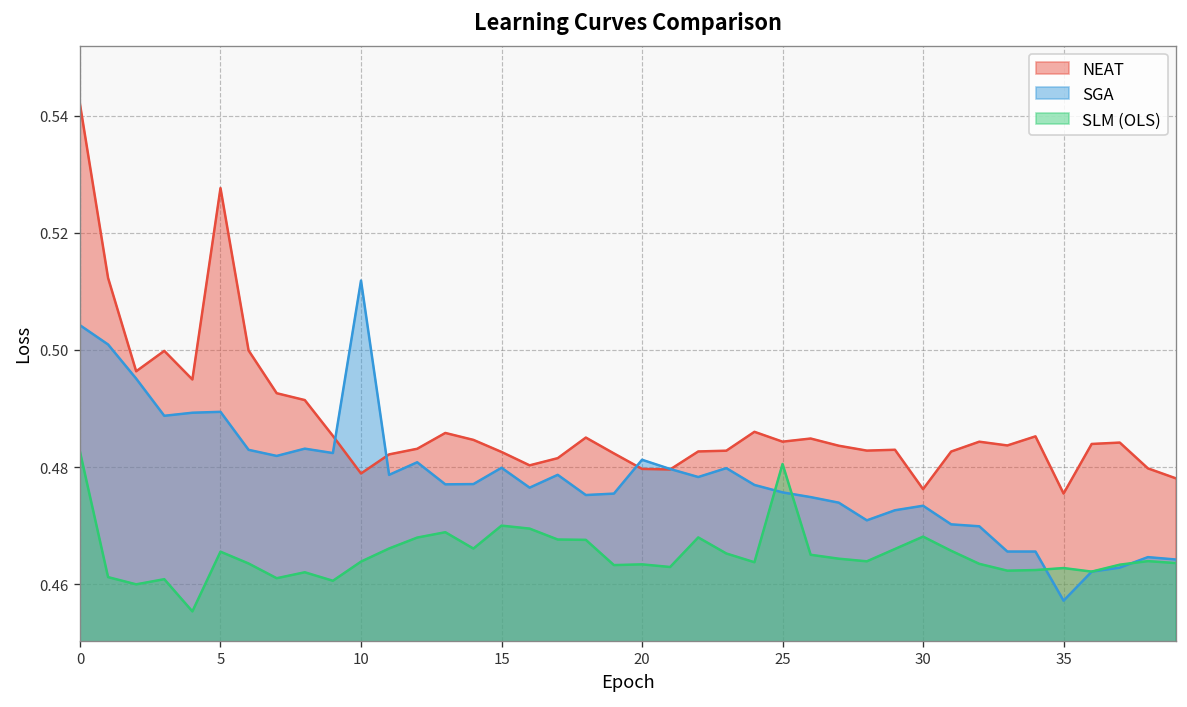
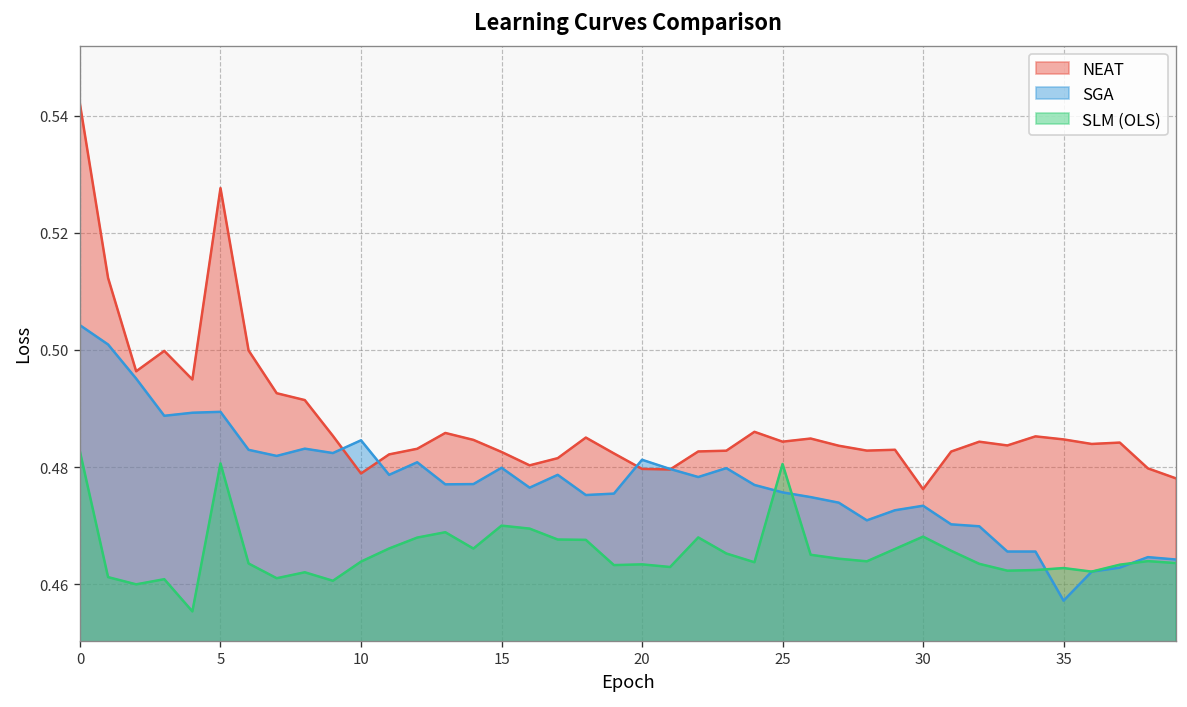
SLM (OLS), 5: 0.466 -> 0.481
SGA, 10: 0.512 -> 0.485
NEAT, 35: 0.475 -> 0.485
